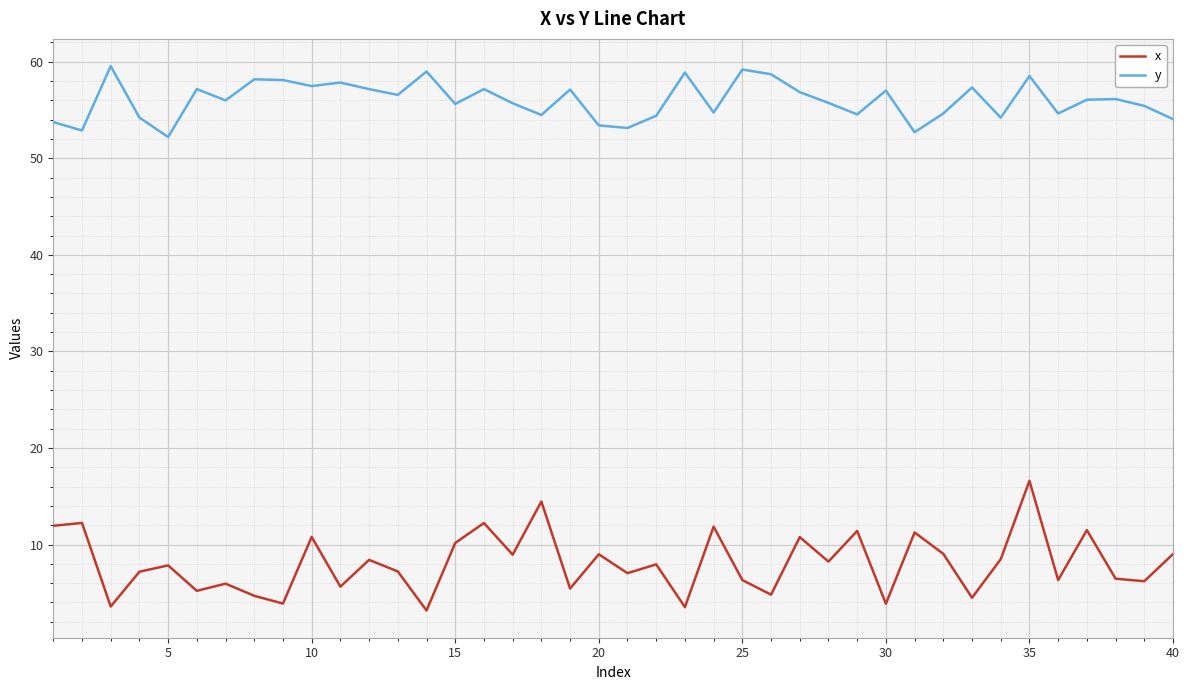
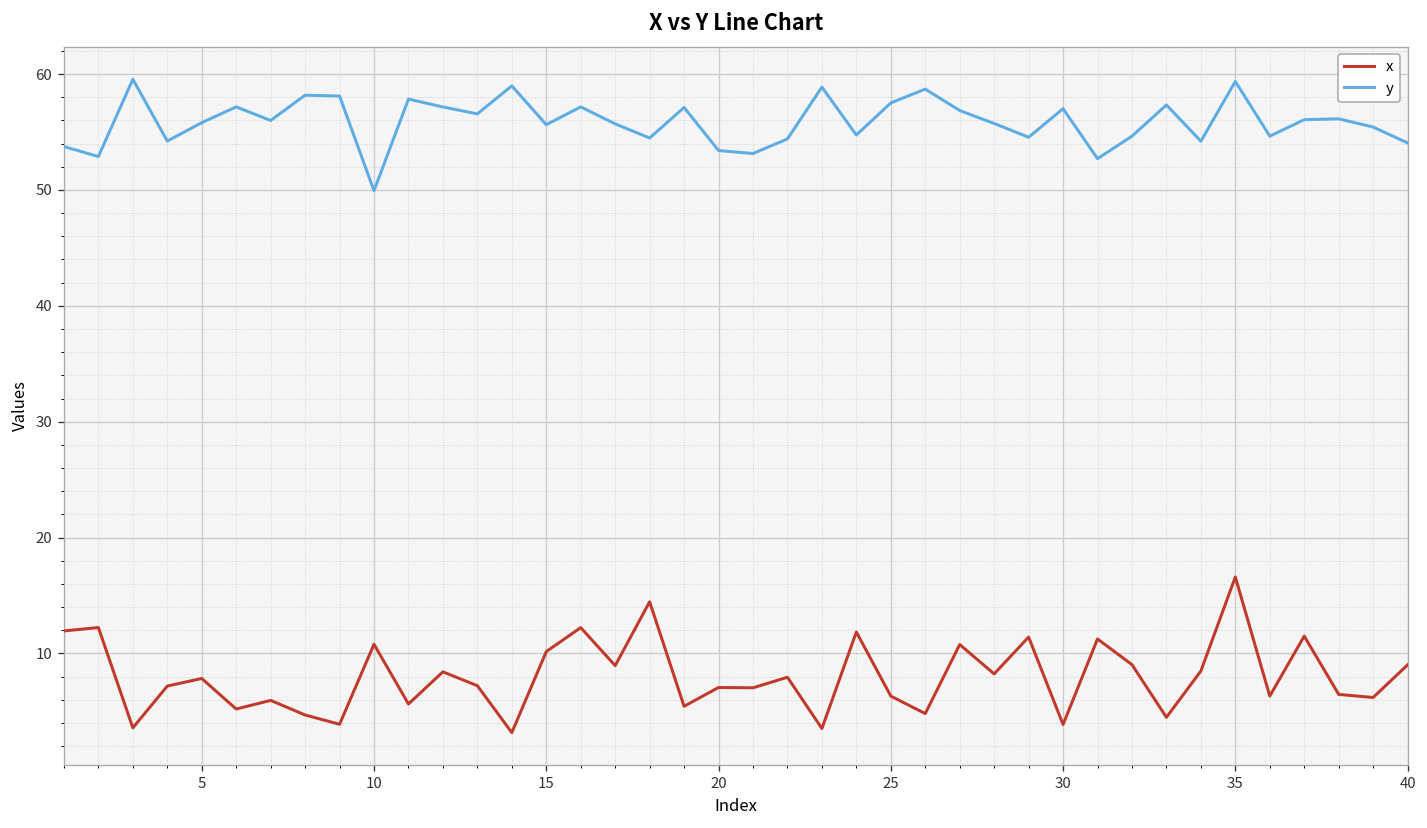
y, 5: 52 -> 56
y, 10: 57 -> 50
x, 20: 9 -> 7
y, 25: 59 -> 58
y, 35: 58.5 -> 59.4
